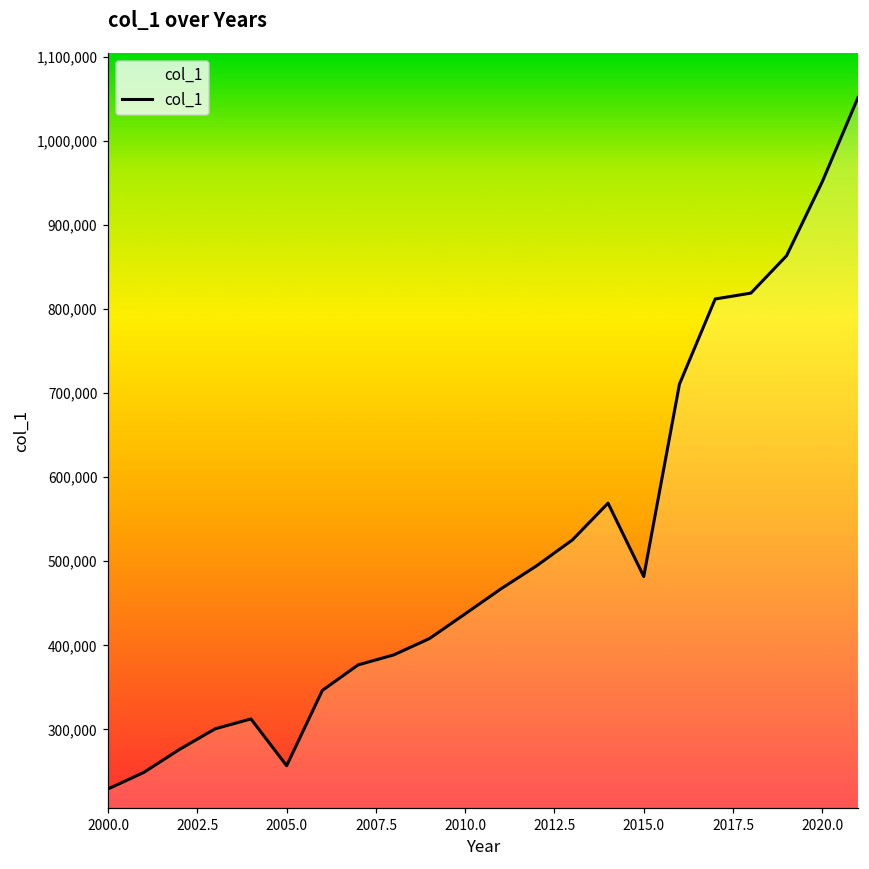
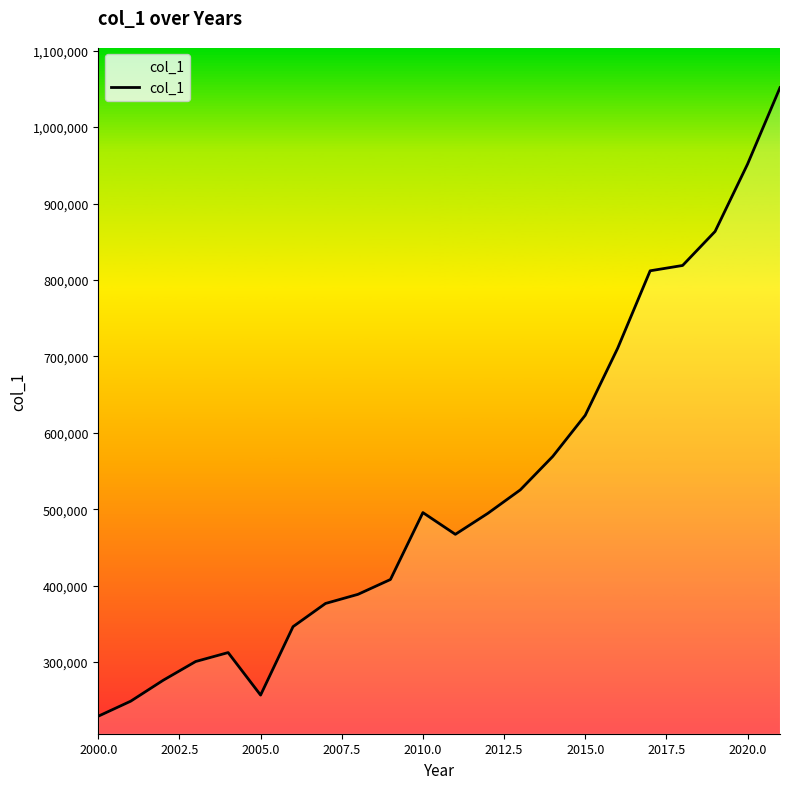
2010.0: 440,000 -> 500,000
2015.0: 480,000 -> 620,000
